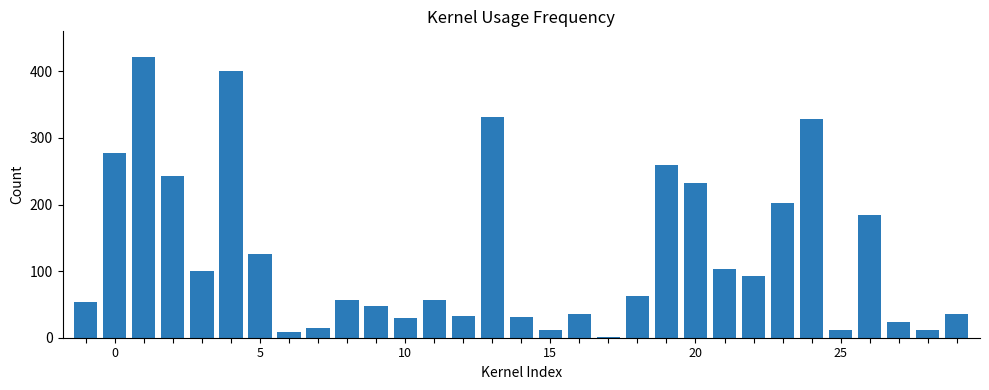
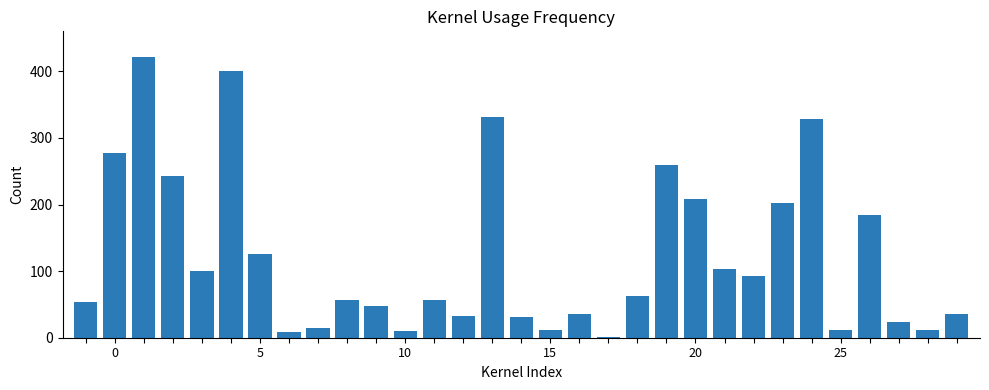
10: 30 -> 10
20: 230 -> 210
